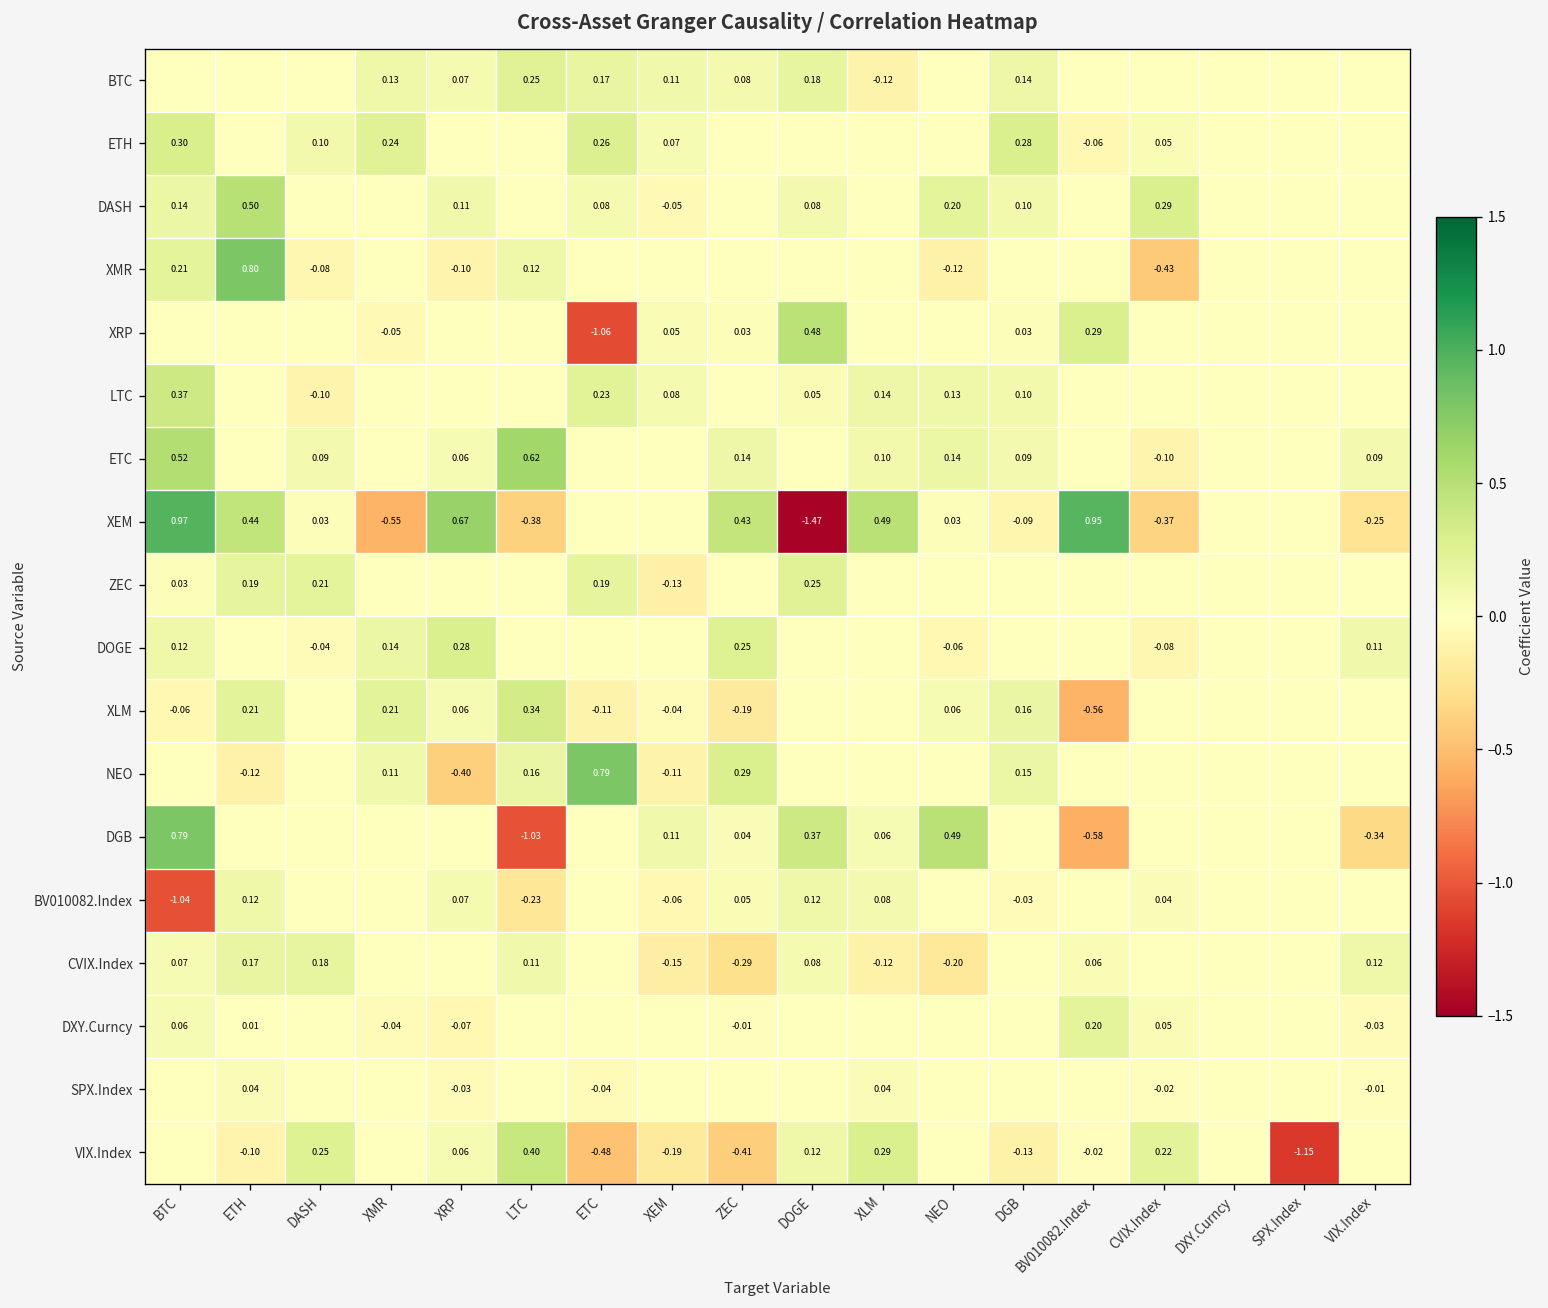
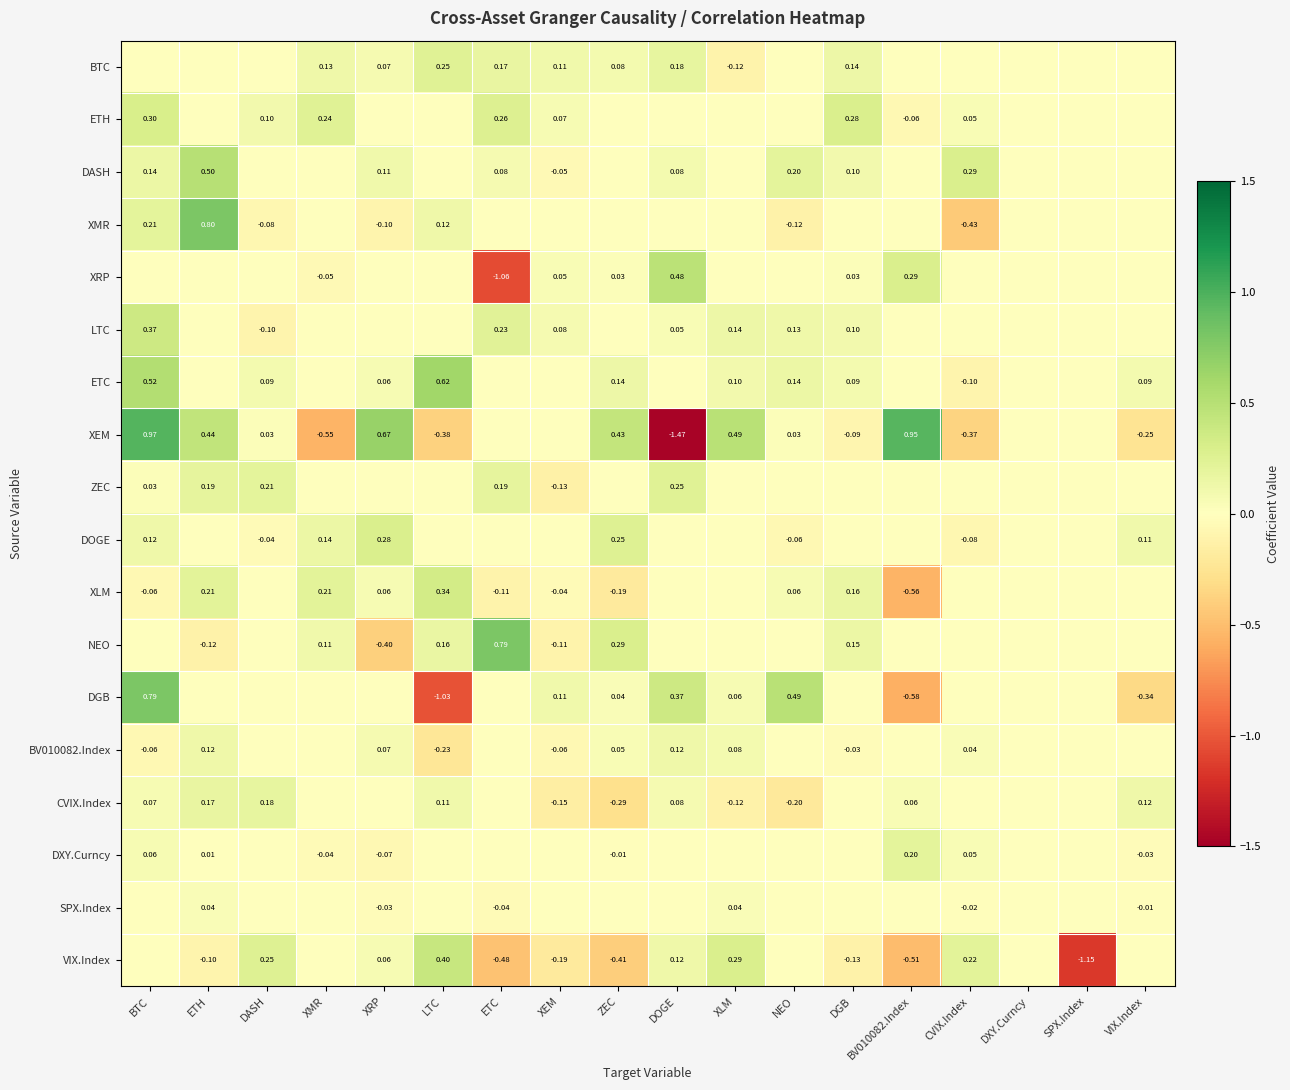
BV010082.Index, BTC: -1.04 -> -0.06
VIX.Index, BV010082.Index: -0.02 -> -0.51
